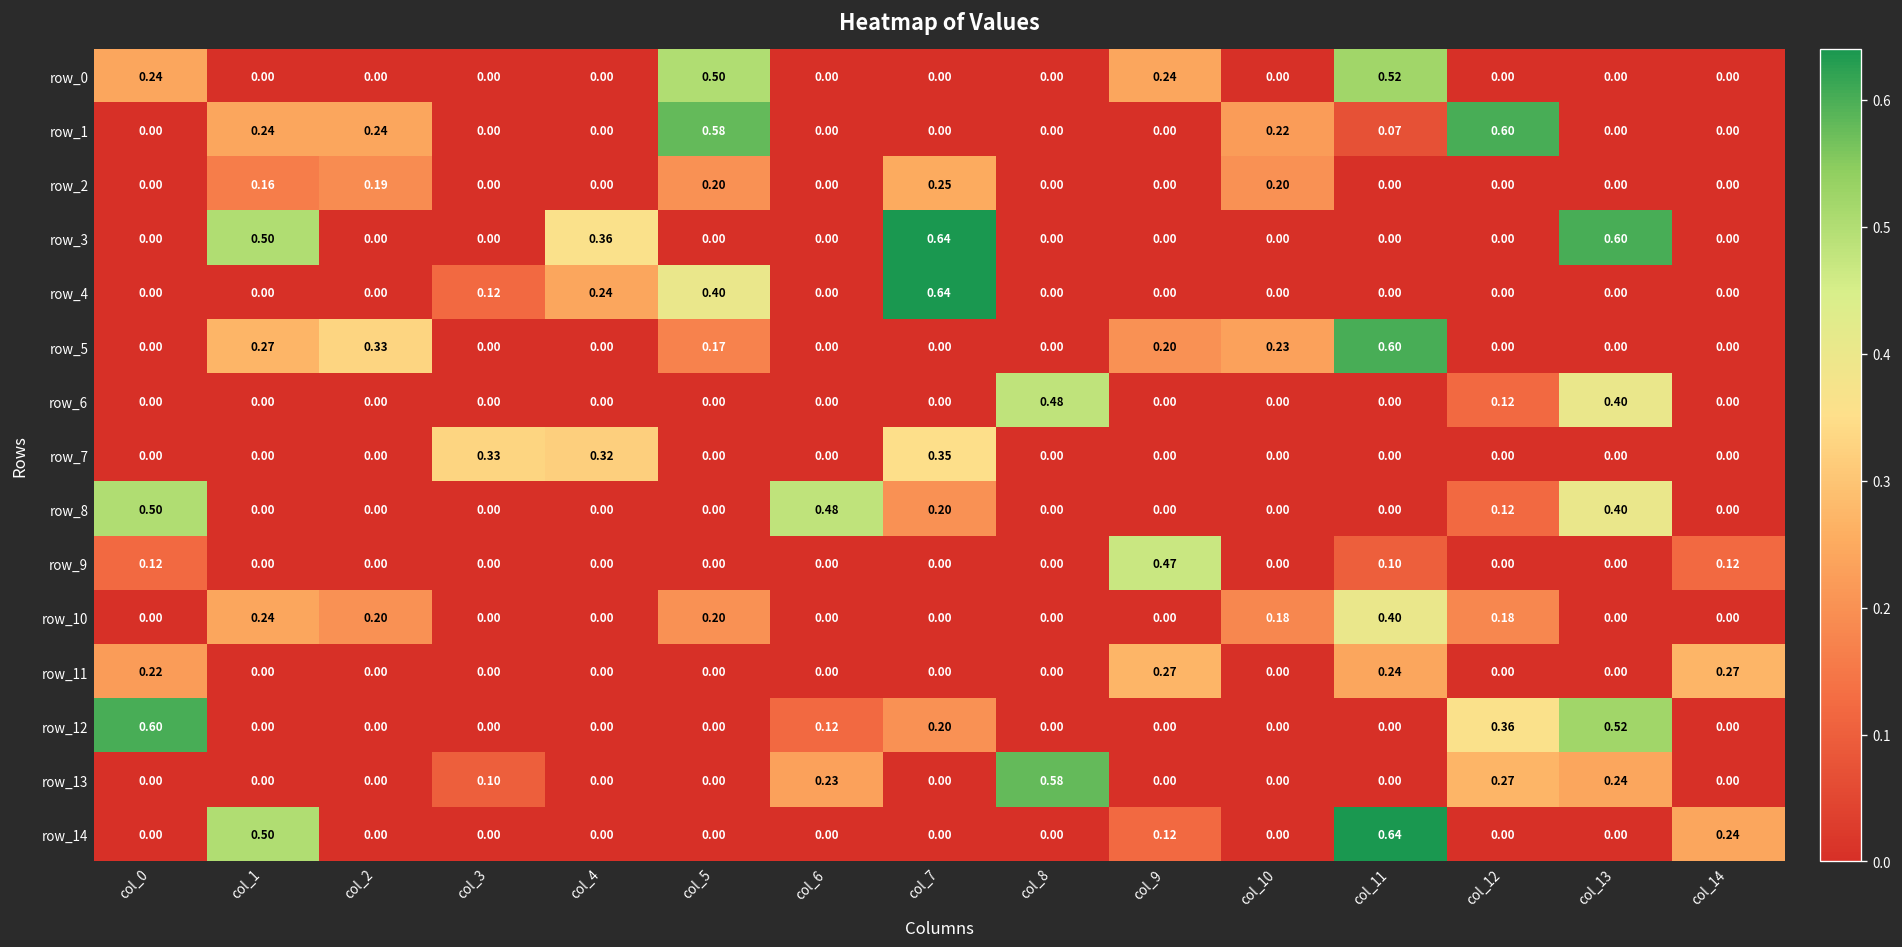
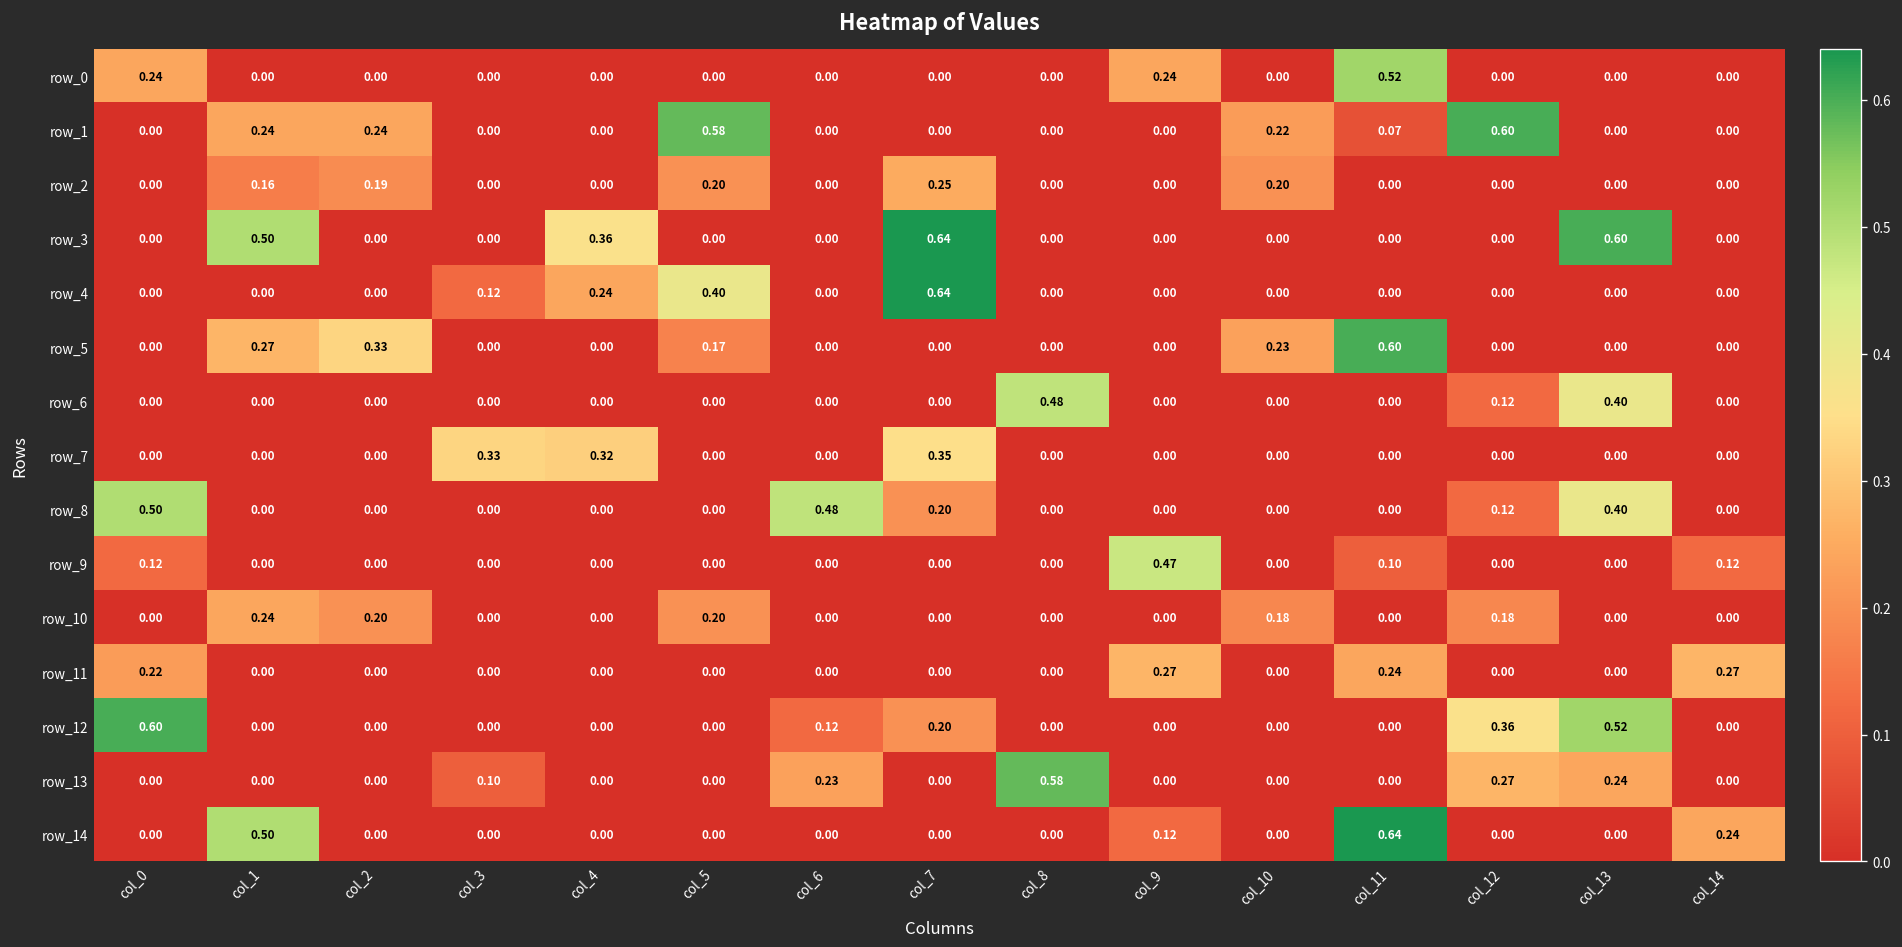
row_0, col_5: 0.50 -> 0.00
row_5, col_9: 0.20 -> 0.00
row_10, col_11: 0.40 -> 0.00
